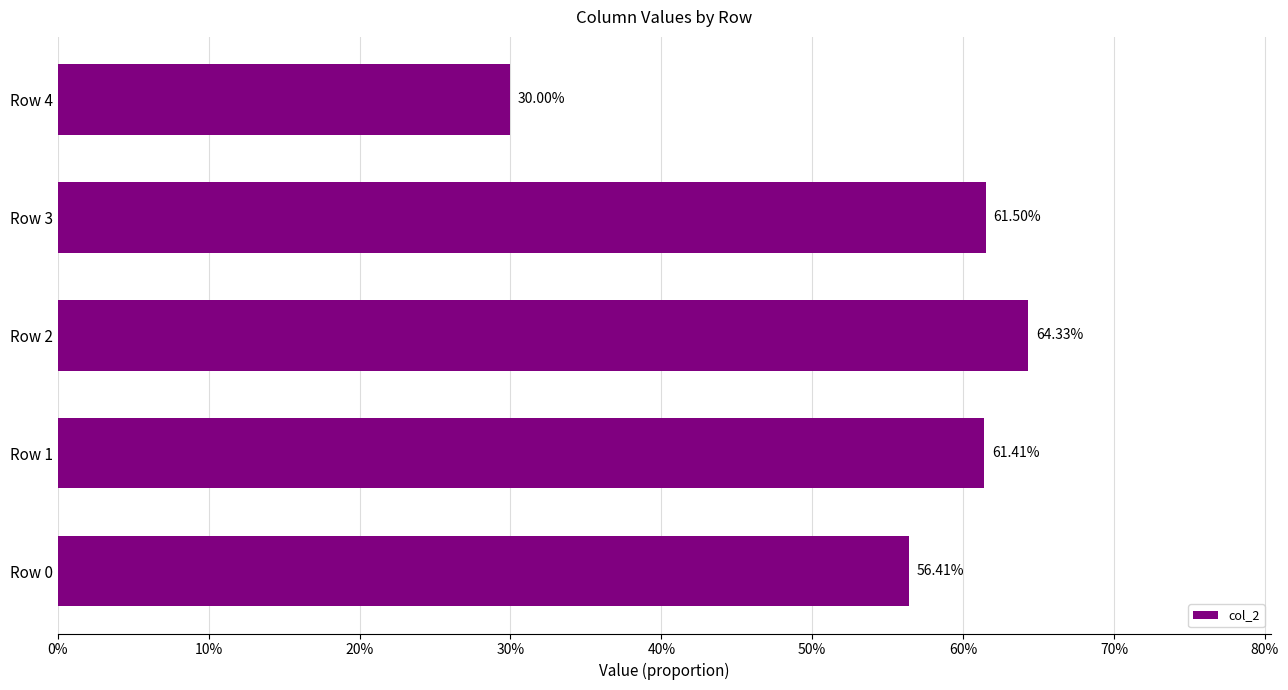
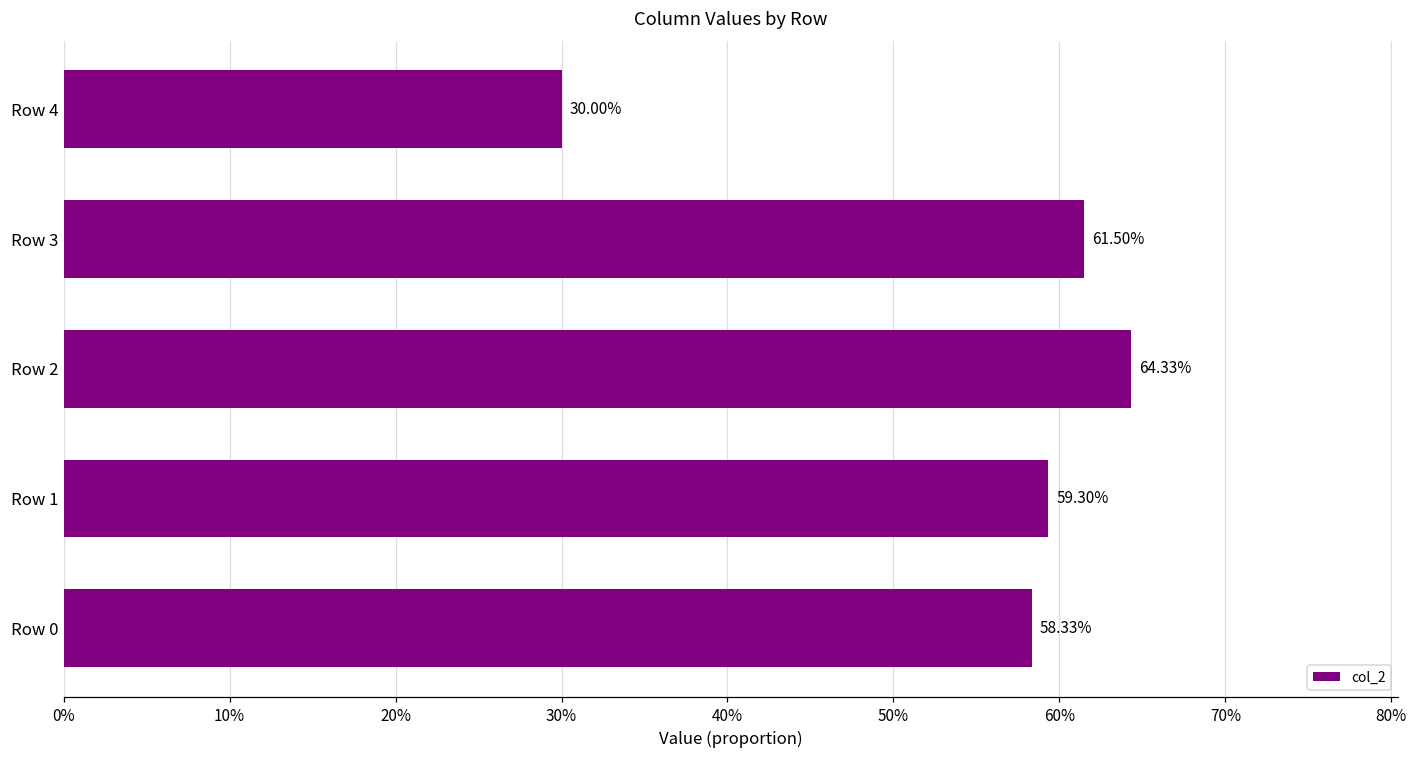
Row 1: 61.41% -> 59.30%
Row 0: 56.41% -> 58.33%
